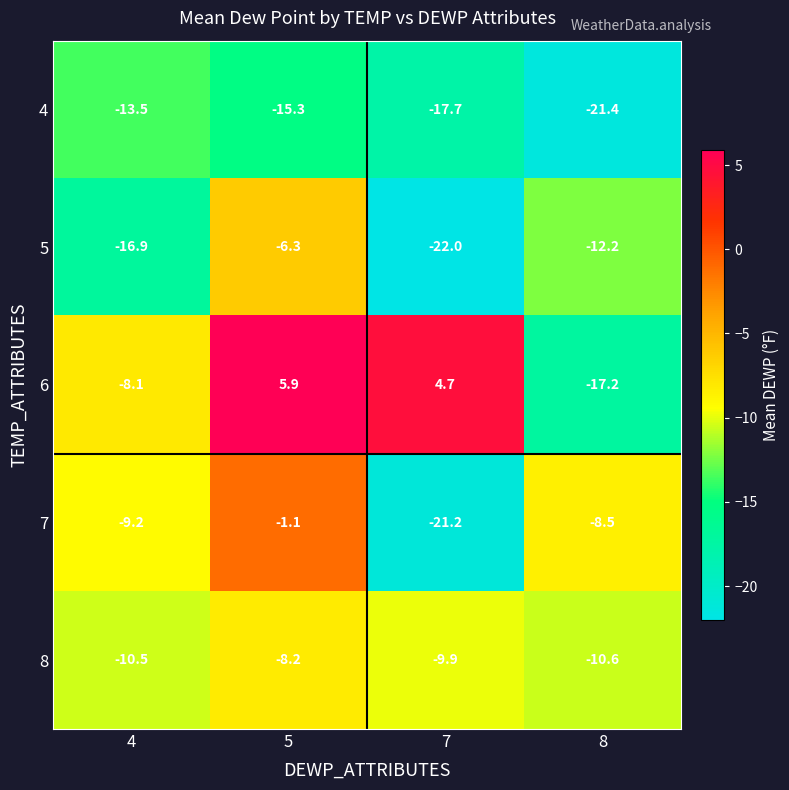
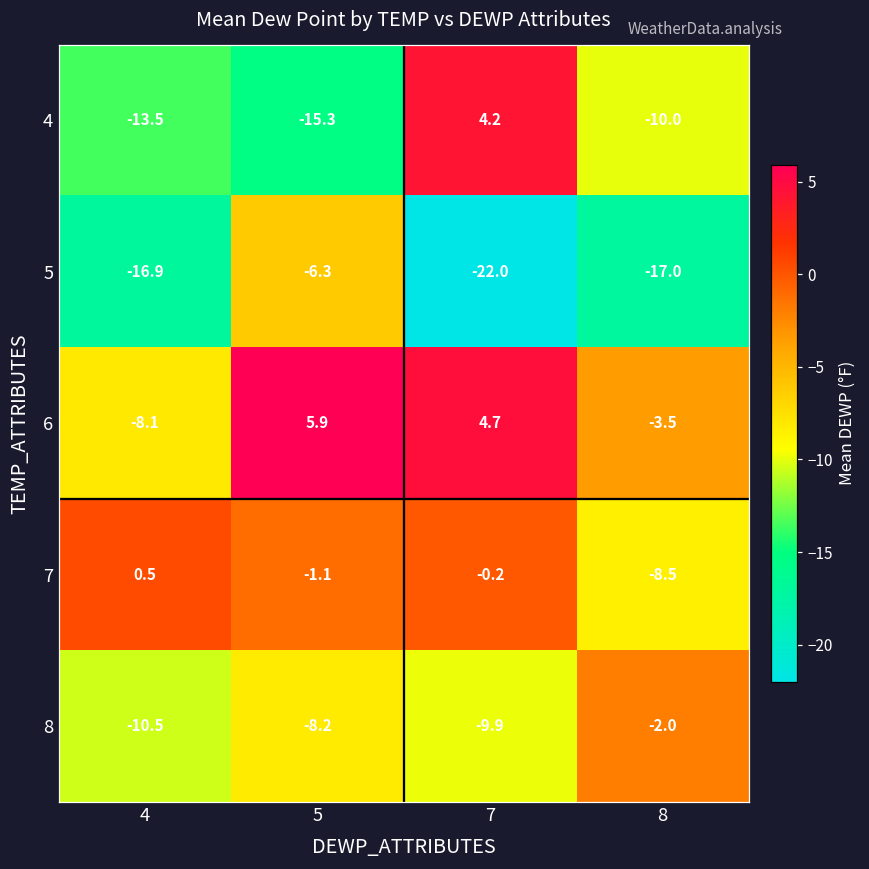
4, 7: -17.7 -> 4.2
4, 8: -21.4 -> -10.0
5, 8: -12.2 -> -17.0
6, 8: -17.2 -> -3.5
7, 4: -9.2 -> 0.5
7, 7: -21.2 -> -0.2
8, 8: -10.6 -> -2.0
